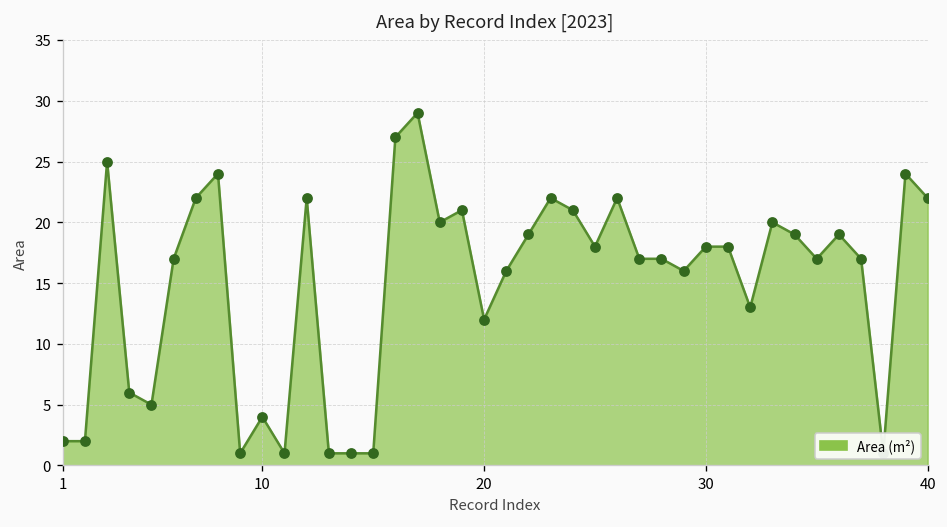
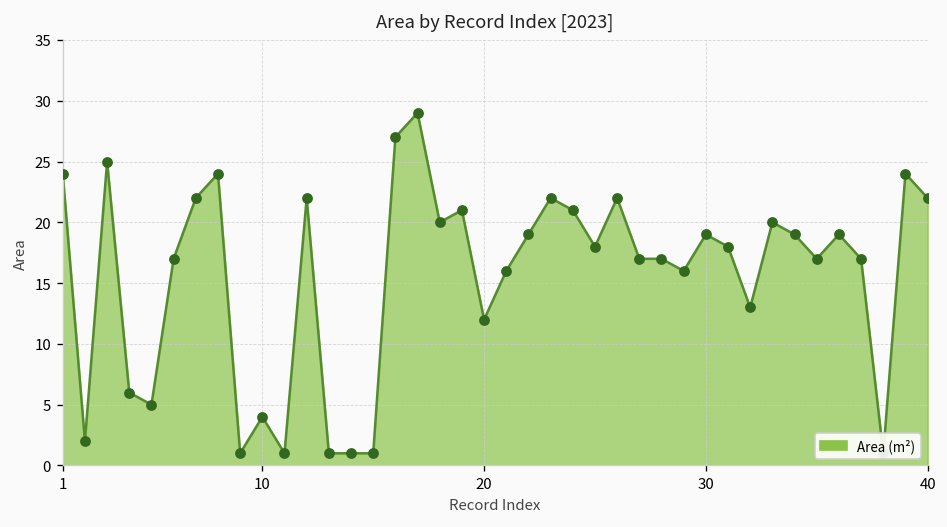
1: 2 -> 24
30: 18 -> 19
